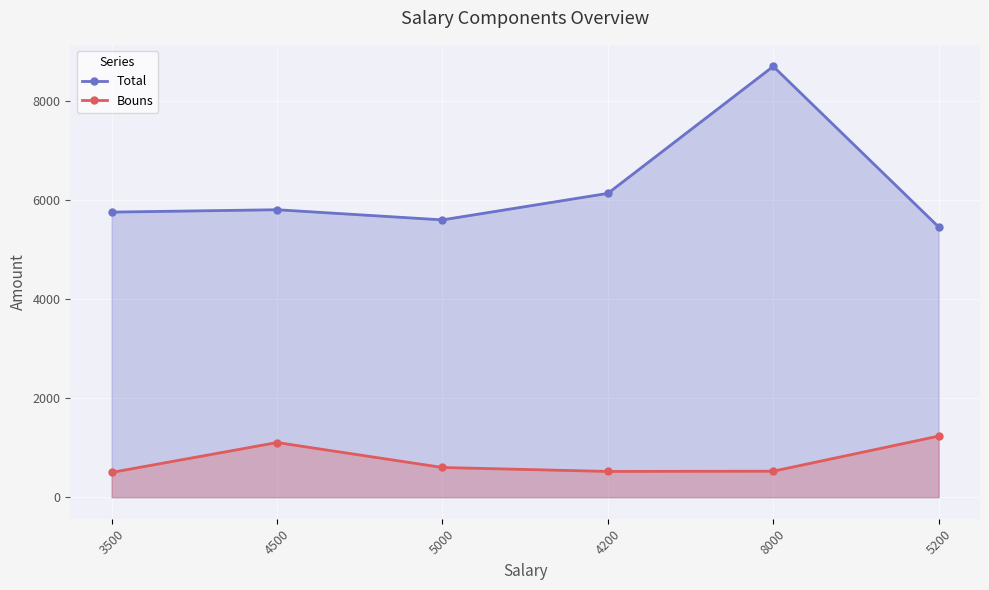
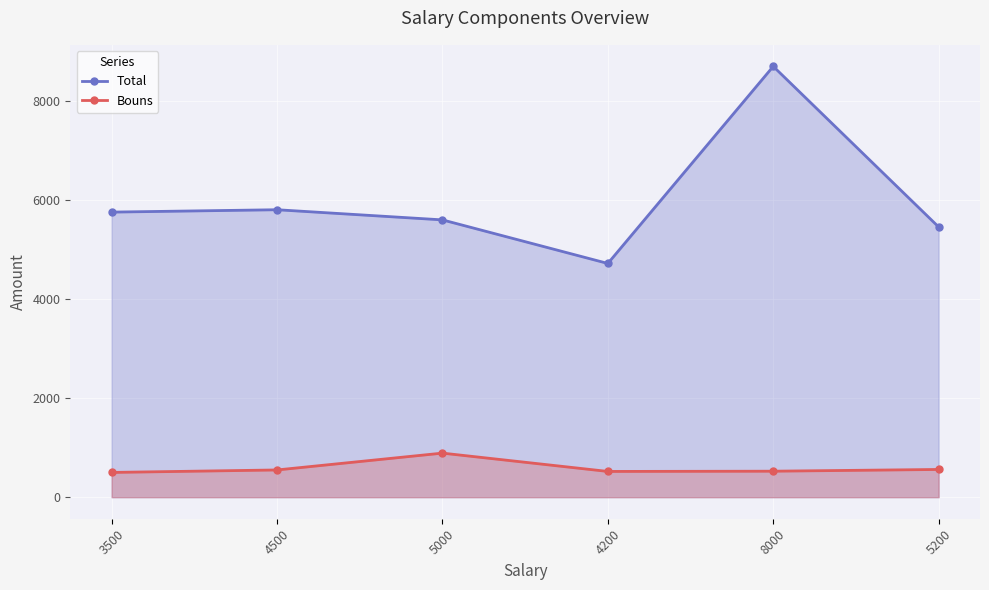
Bouns, 4500: 1100 -> 600
Bouns, 5000: 600 -> 900
Total, 4200: 6100 -> 4700
Bouns, 5200: 1200 -> 600
